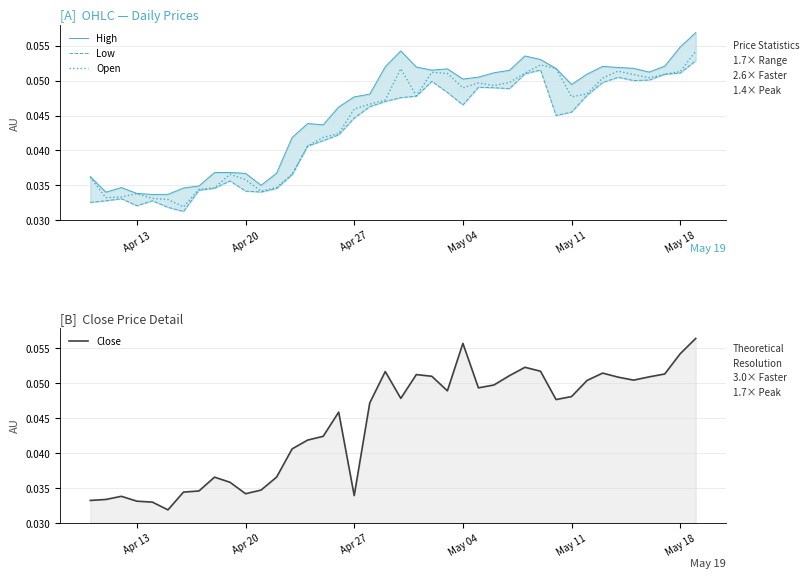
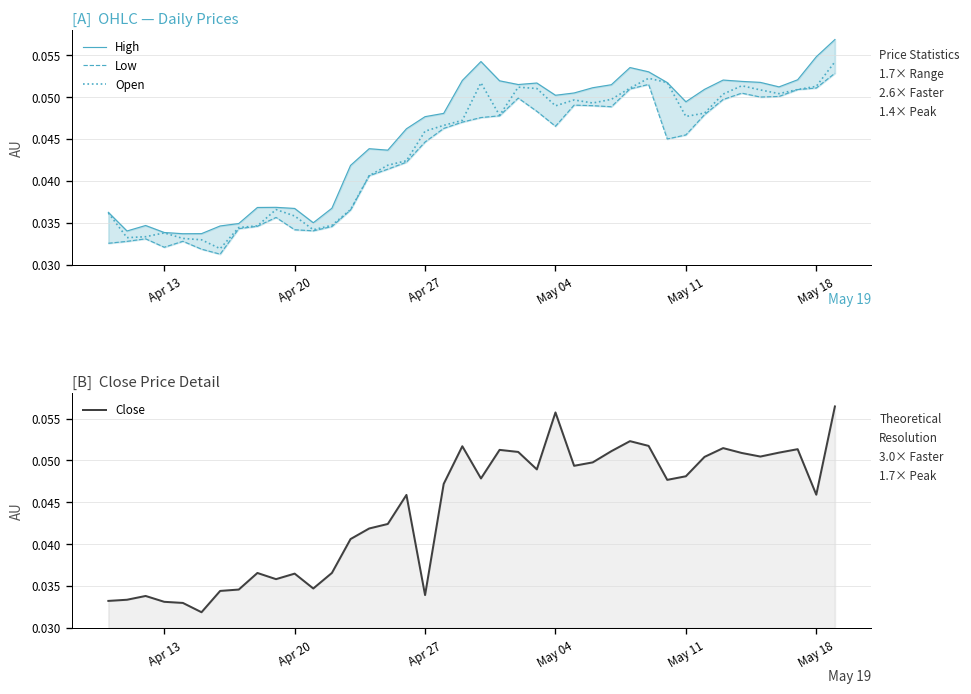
[B] Close Price Detail, Apr 20: 0.034 -> 0.036
[B] Close Price Detail, May 18: 0.054 -> 0.046
